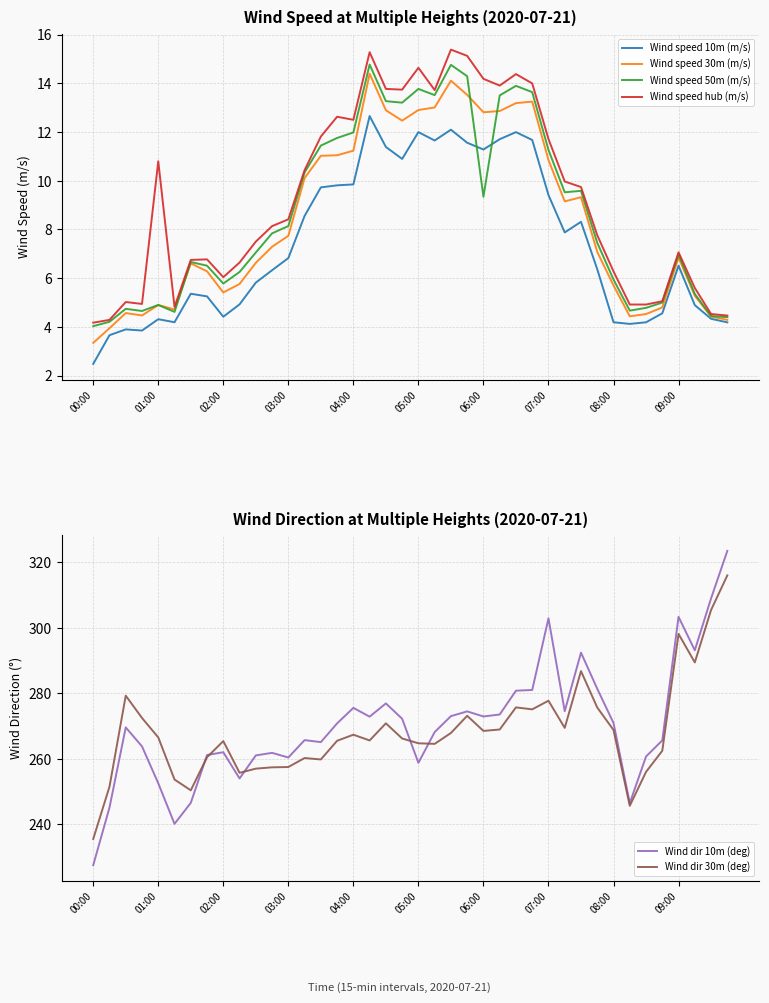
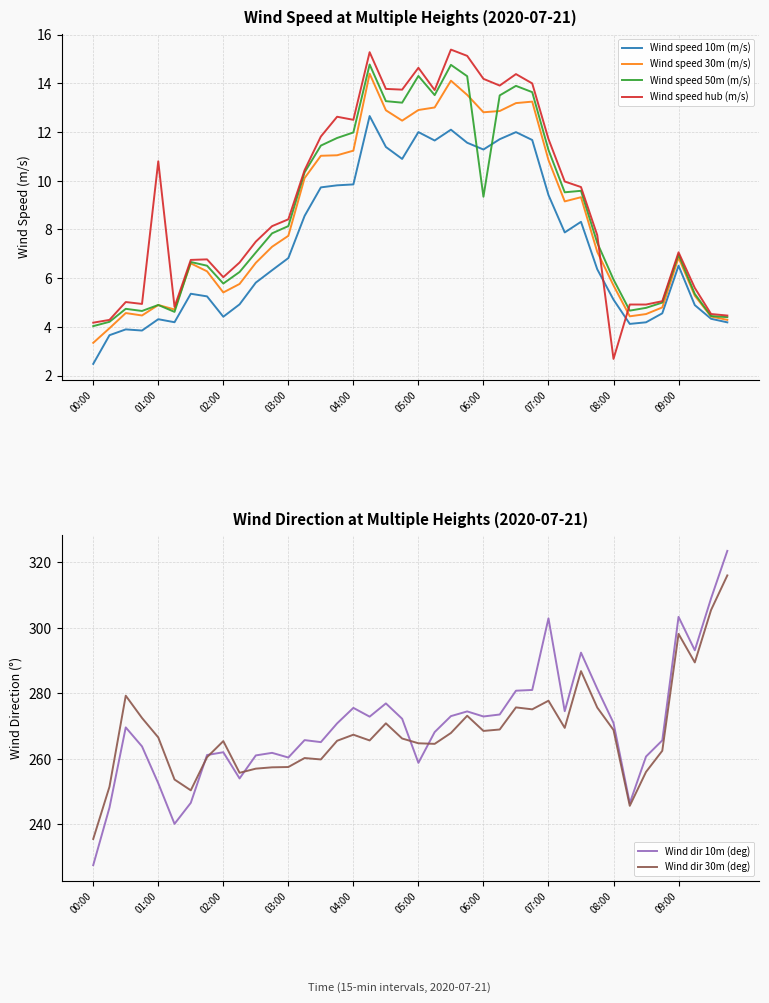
Wind Speed at Multiple Heights (2020-07-21), Wind speed 50m (m/s), 05:00: 13.8 -> 14.3
Wind Speed at Multiple Heights (2020-07-21), Wind speed 10m (m/s), 08:00: 4.2 -> 5.1
Wind Speed at Multiple Heights (2020-07-21), Wind speed hub (m/s), 08:00: 6.3 -> 2.7
